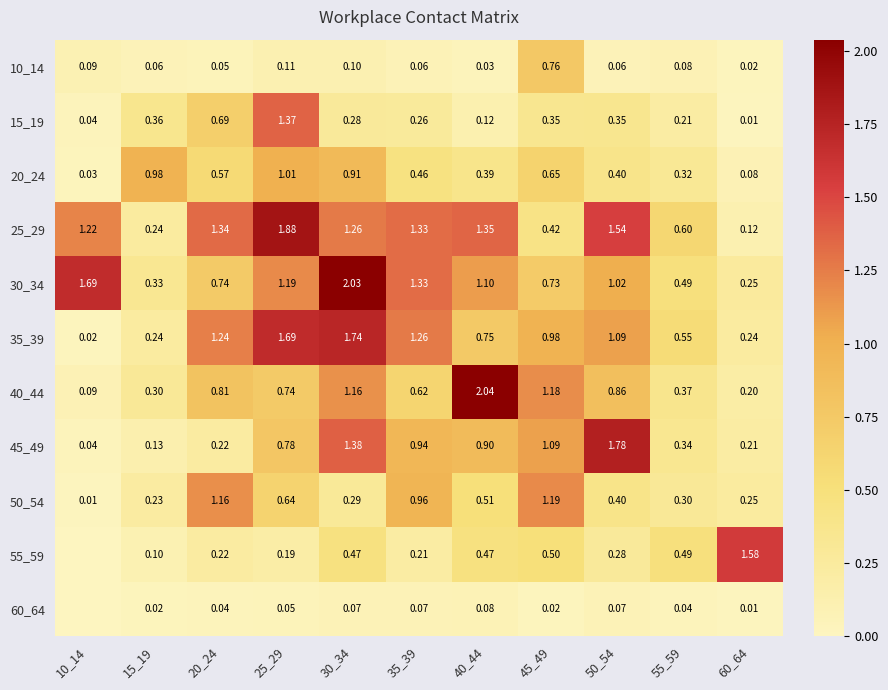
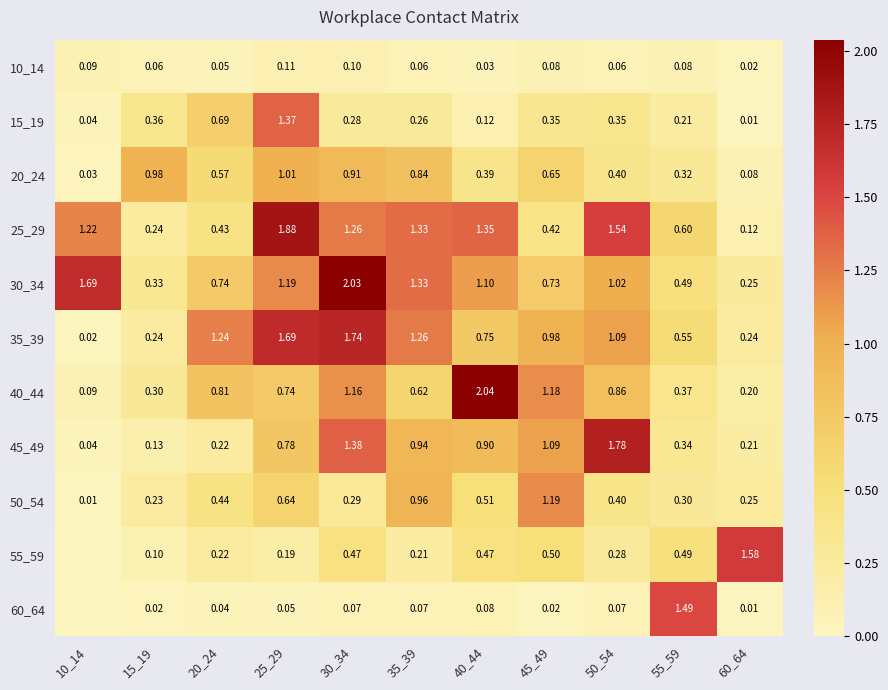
10_14, 45_49: 0.76 -> 0.08
20_24, 35_39: 0.46 -> 0.84
25_29, 20_24: 1.34 -> 0.43
50_54, 20_24: 1.16 -> 0.44
60_64, 55_59: 0.04 -> 1.49
